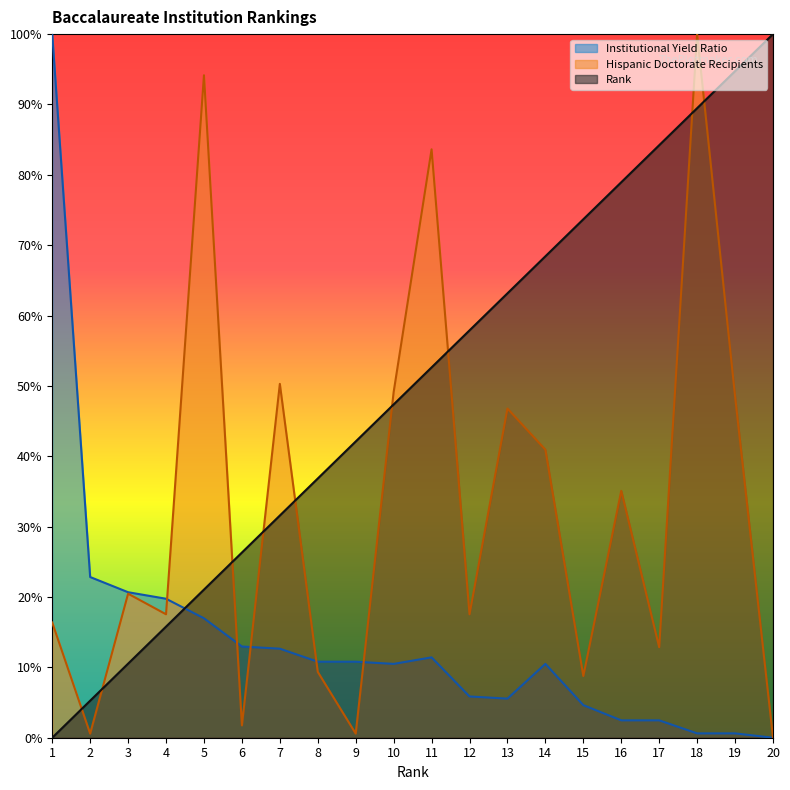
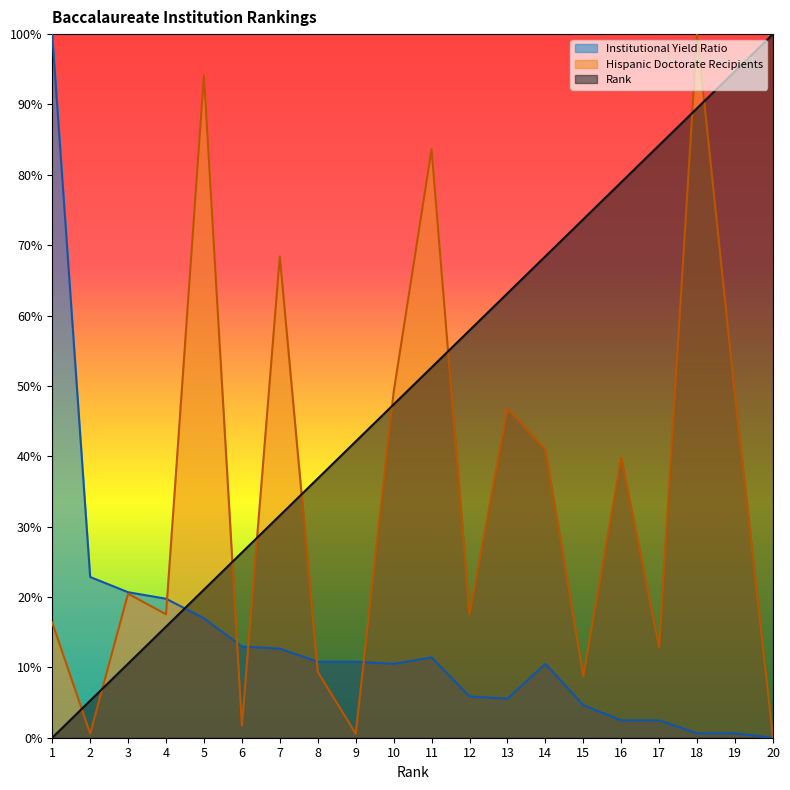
Hispanic Doctorate Recipients, 7: 50% -> 68%
Hispanic Doctorate Recipients, 16: 35% -> 40%
